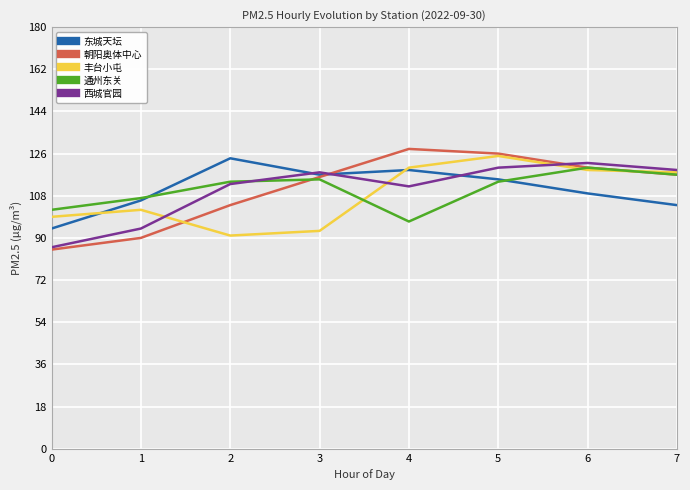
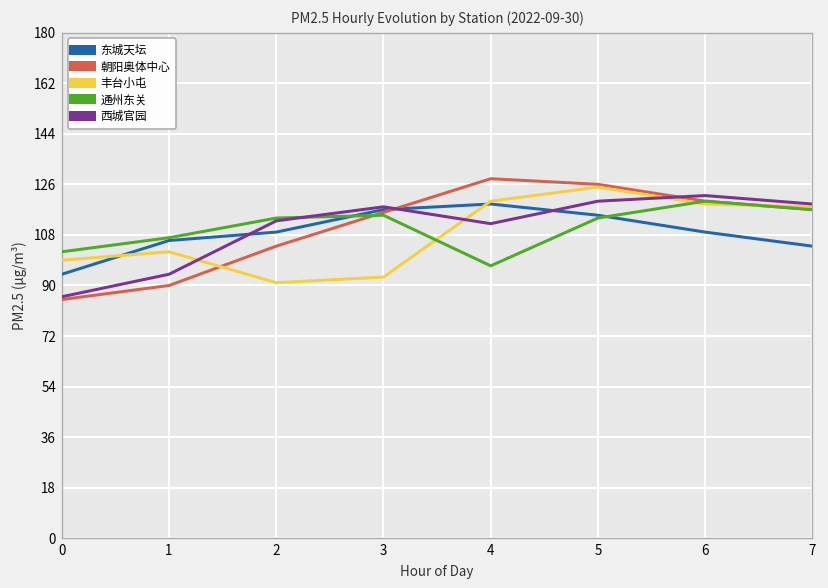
东城天坛, 2: 124 -> 109
